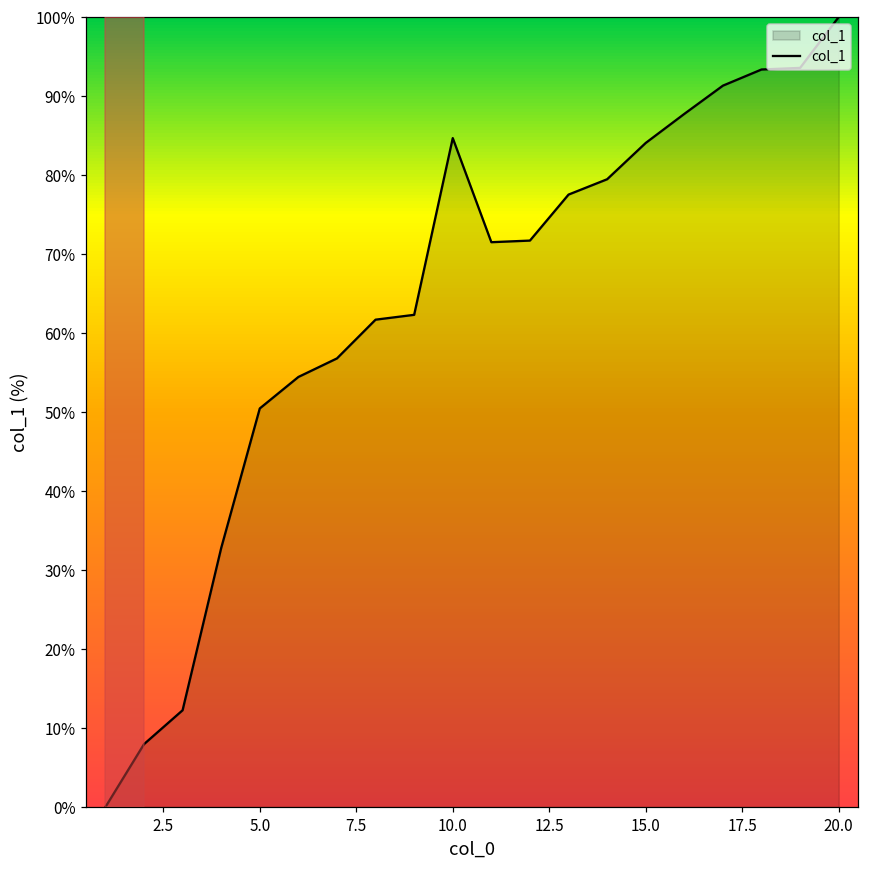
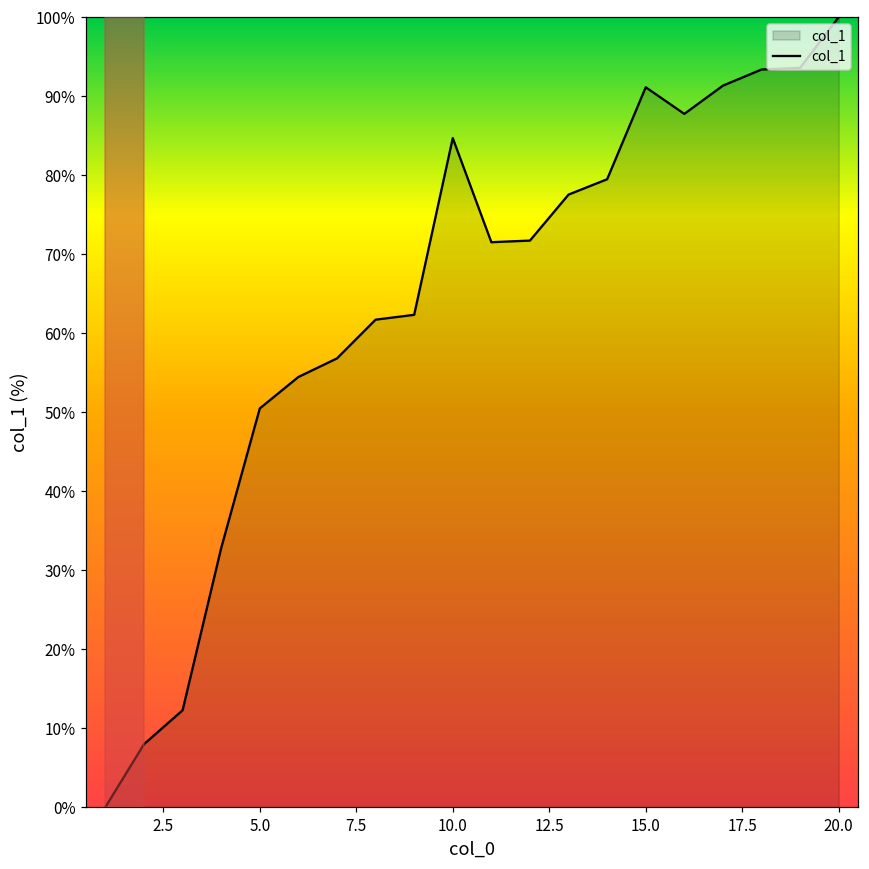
15.0: 84% -> 91%
